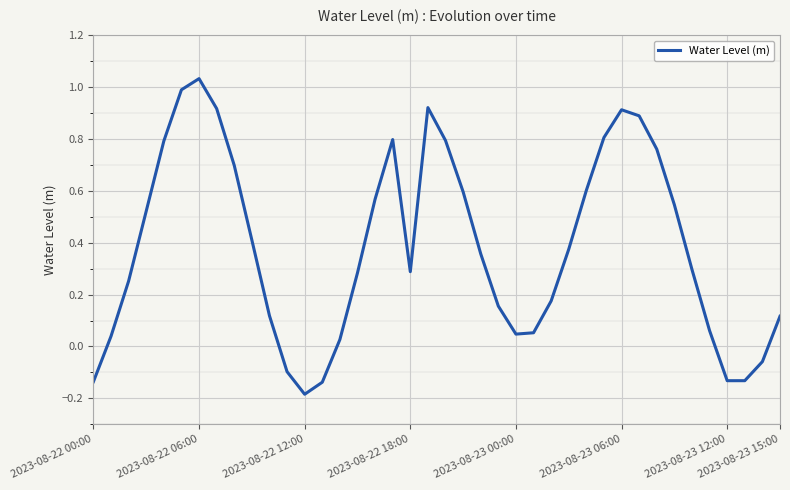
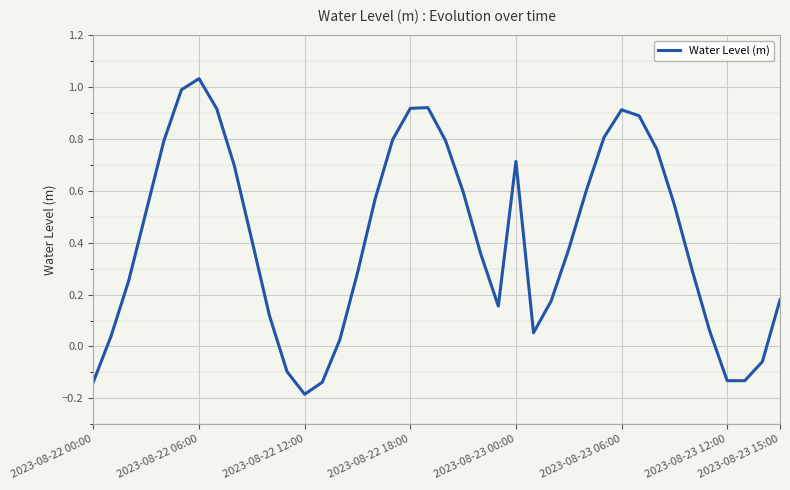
2023-08-22 18:00: 0.29 -> 0.92
2023-08-23 00:00: 0.05 -> 0.71
2023-08-23 15:00: 0.12 -> 0.18
